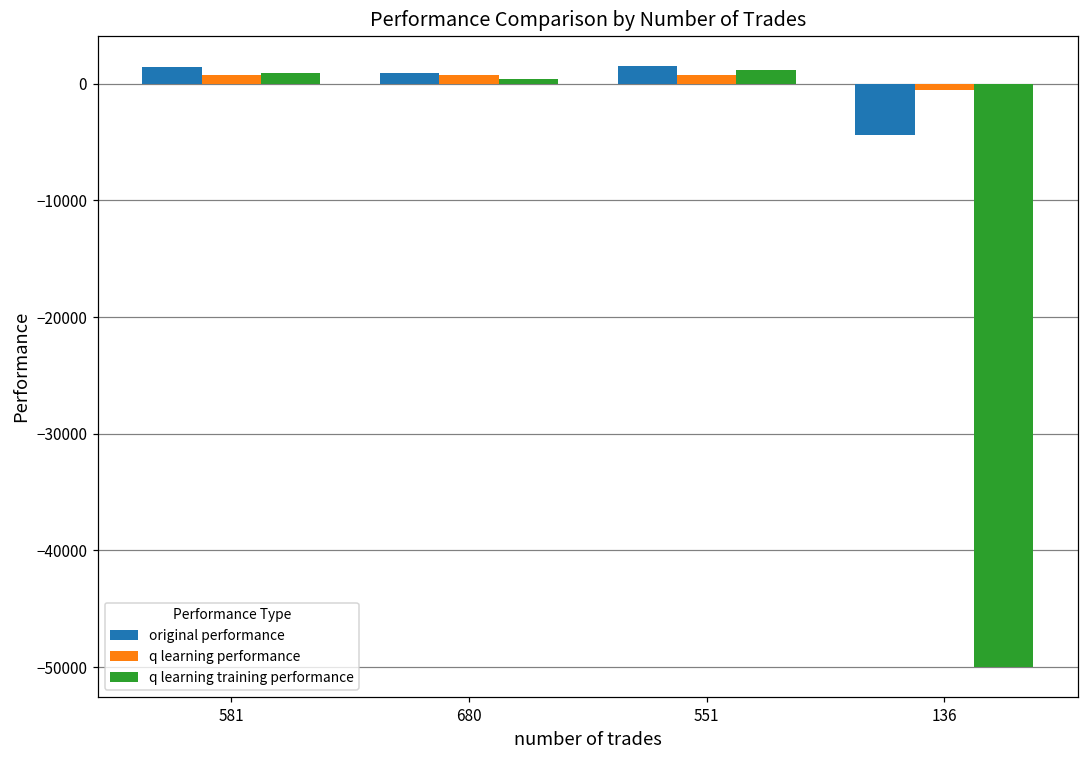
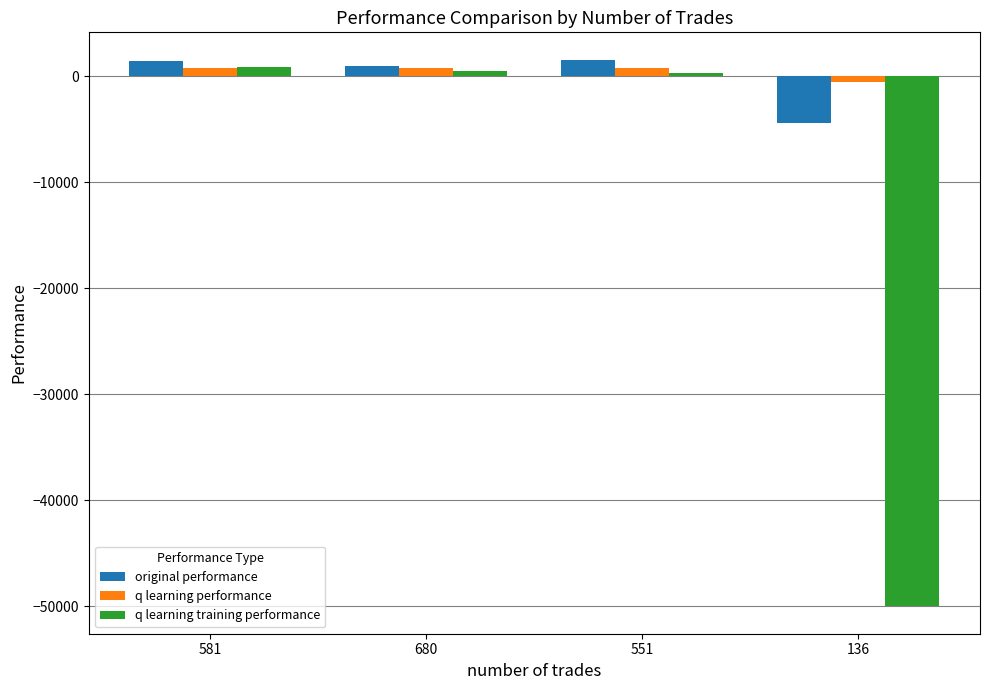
q learning training performance, 551: 1200 -> 300
